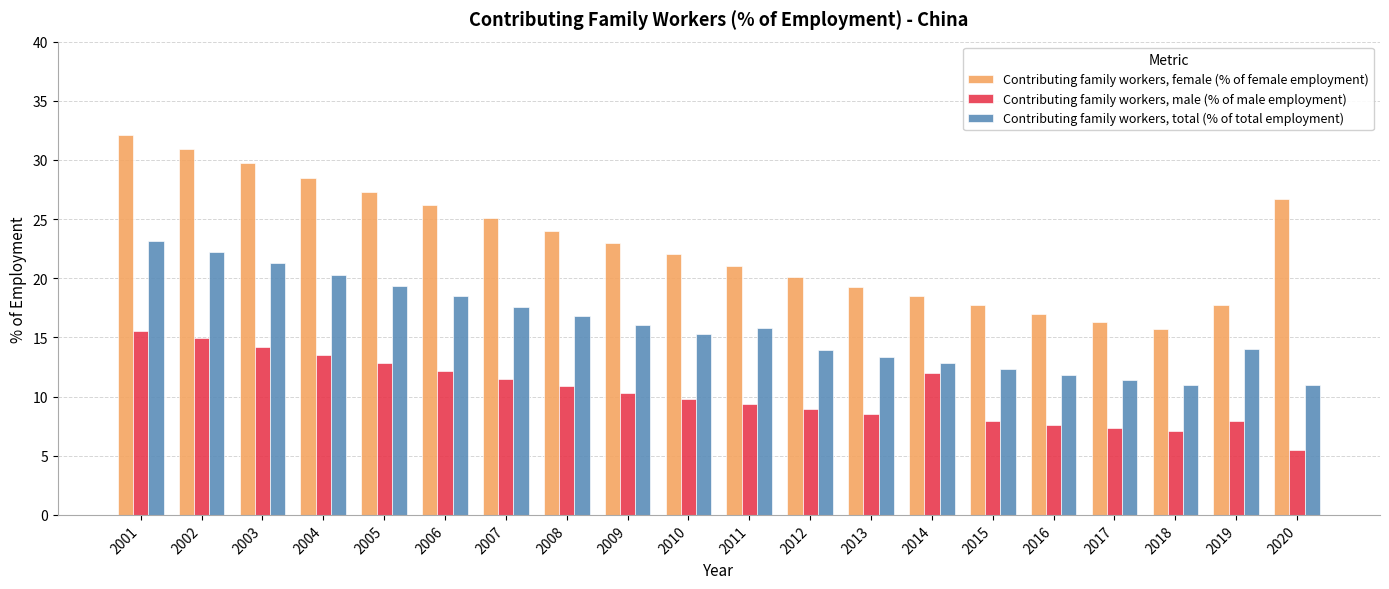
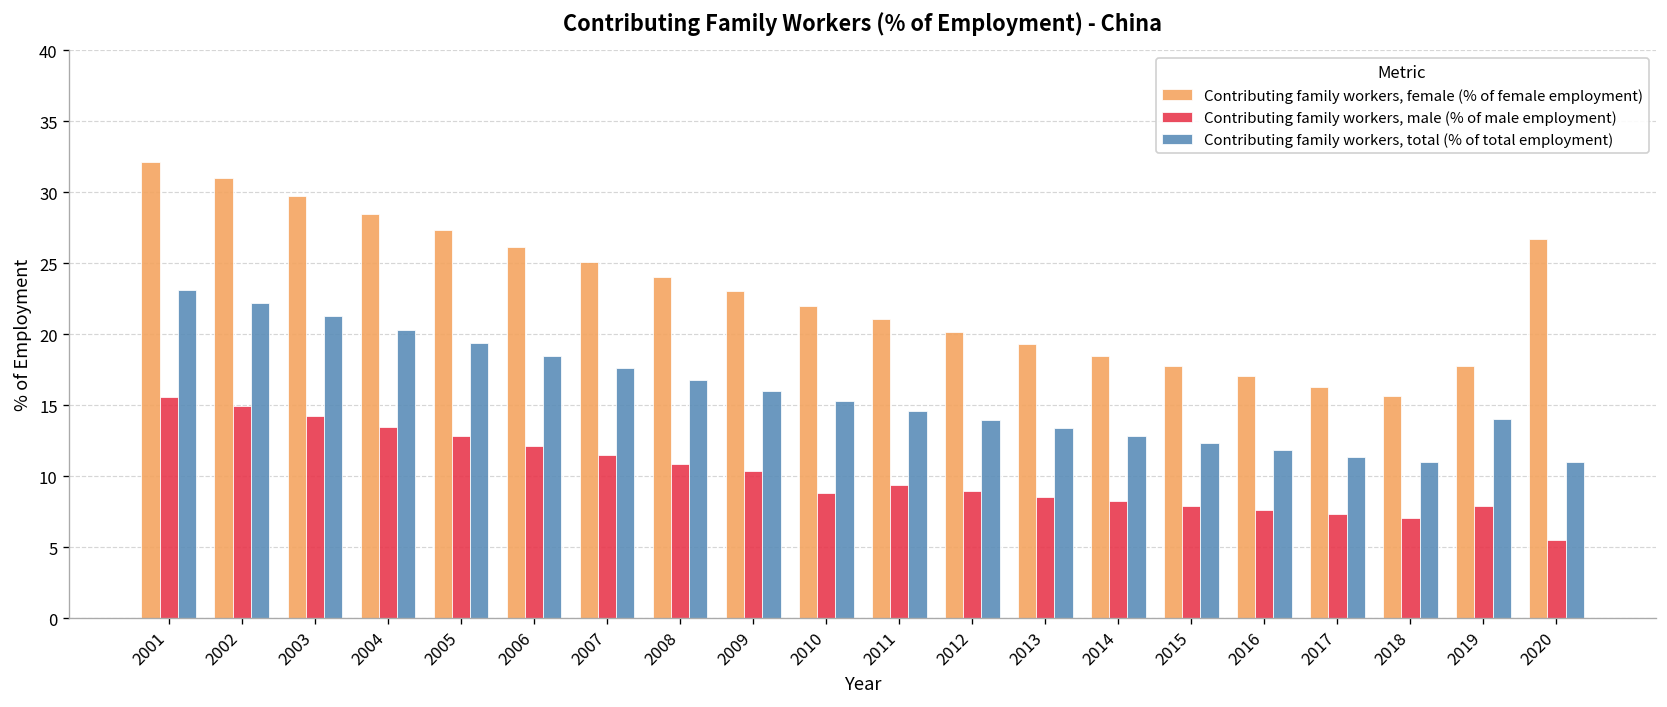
Contributing family workers, male (% of male employment), 2010: 9.8 -> 8.8
Contributing family workers, total (% of total employment), 2011: 15.8 -> 14.6
Contributing family workers, male (% of male employment), 2014: 12.0 -> 8.2
